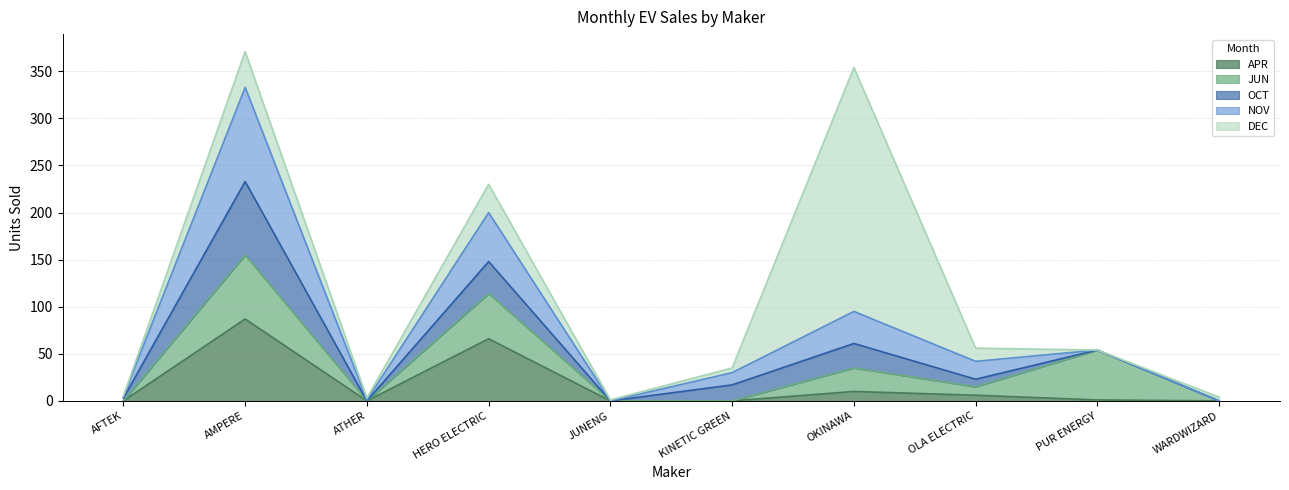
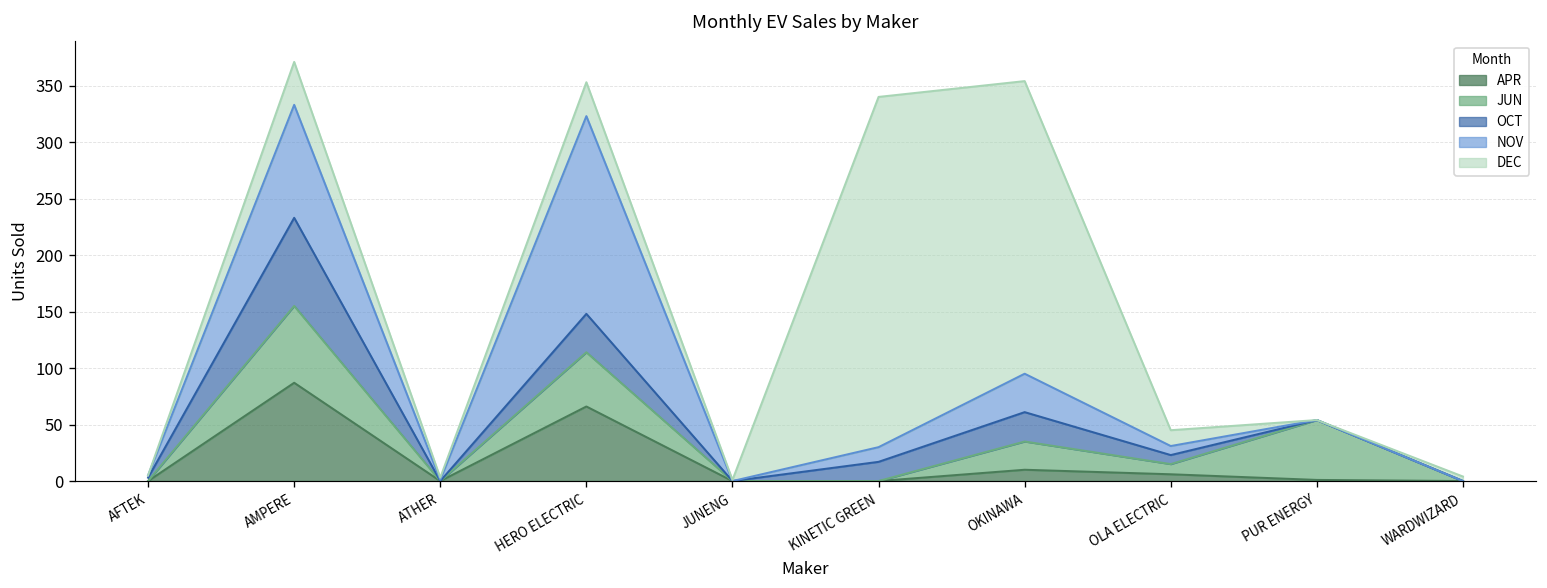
NOV, HERO ELECTRIC: 50 -> 180
DEC, KINETIC GREEN: 10 -> 310
NOV, OLA ELECTRIC: 20 -> 10
